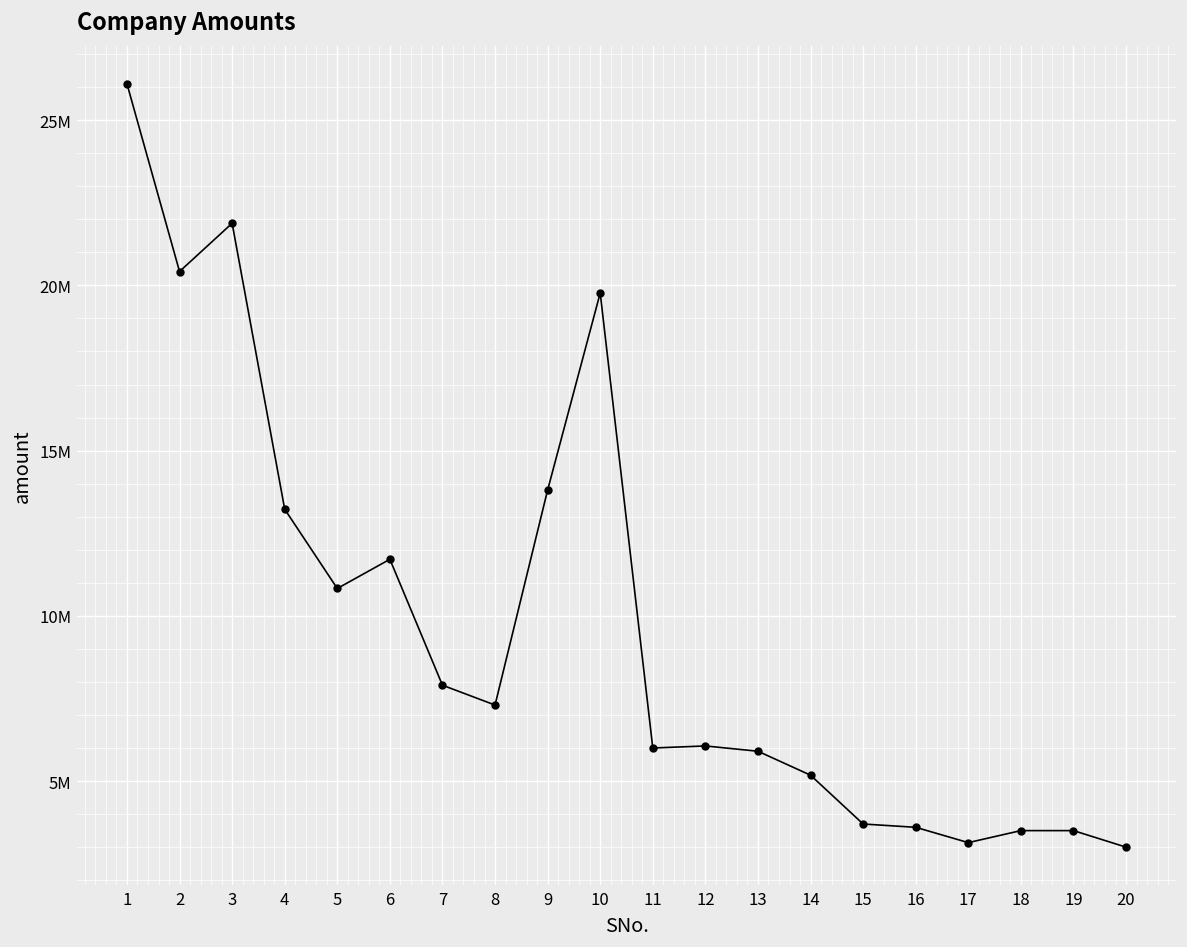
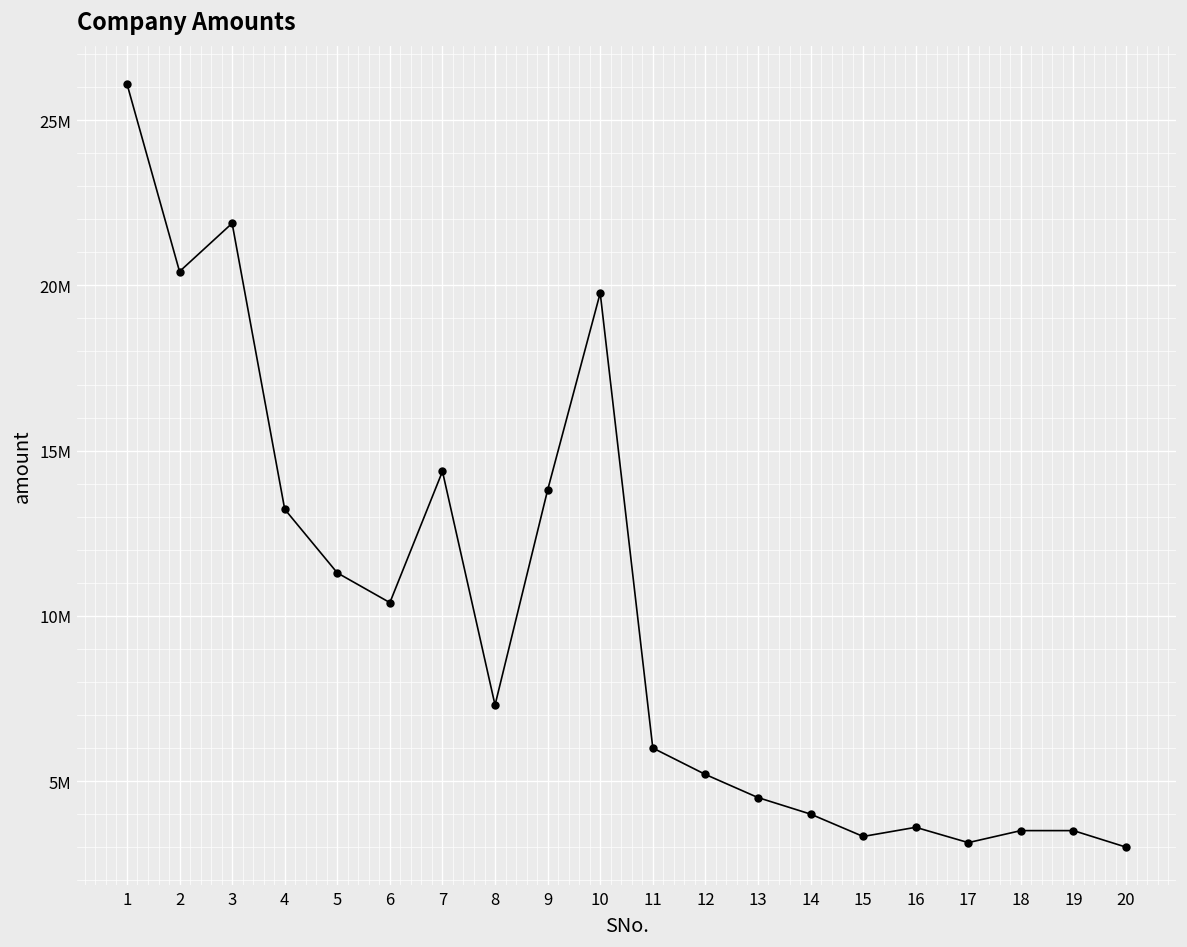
5: 10800000 -> 11300000
6: 11700000 -> 10400000
7: 7900000 -> 14400000
12: 6100000 -> 5200000
13: 5900000 -> 4500000
14: 5200000 -> 4000000
15: 3700000 -> 3300000
